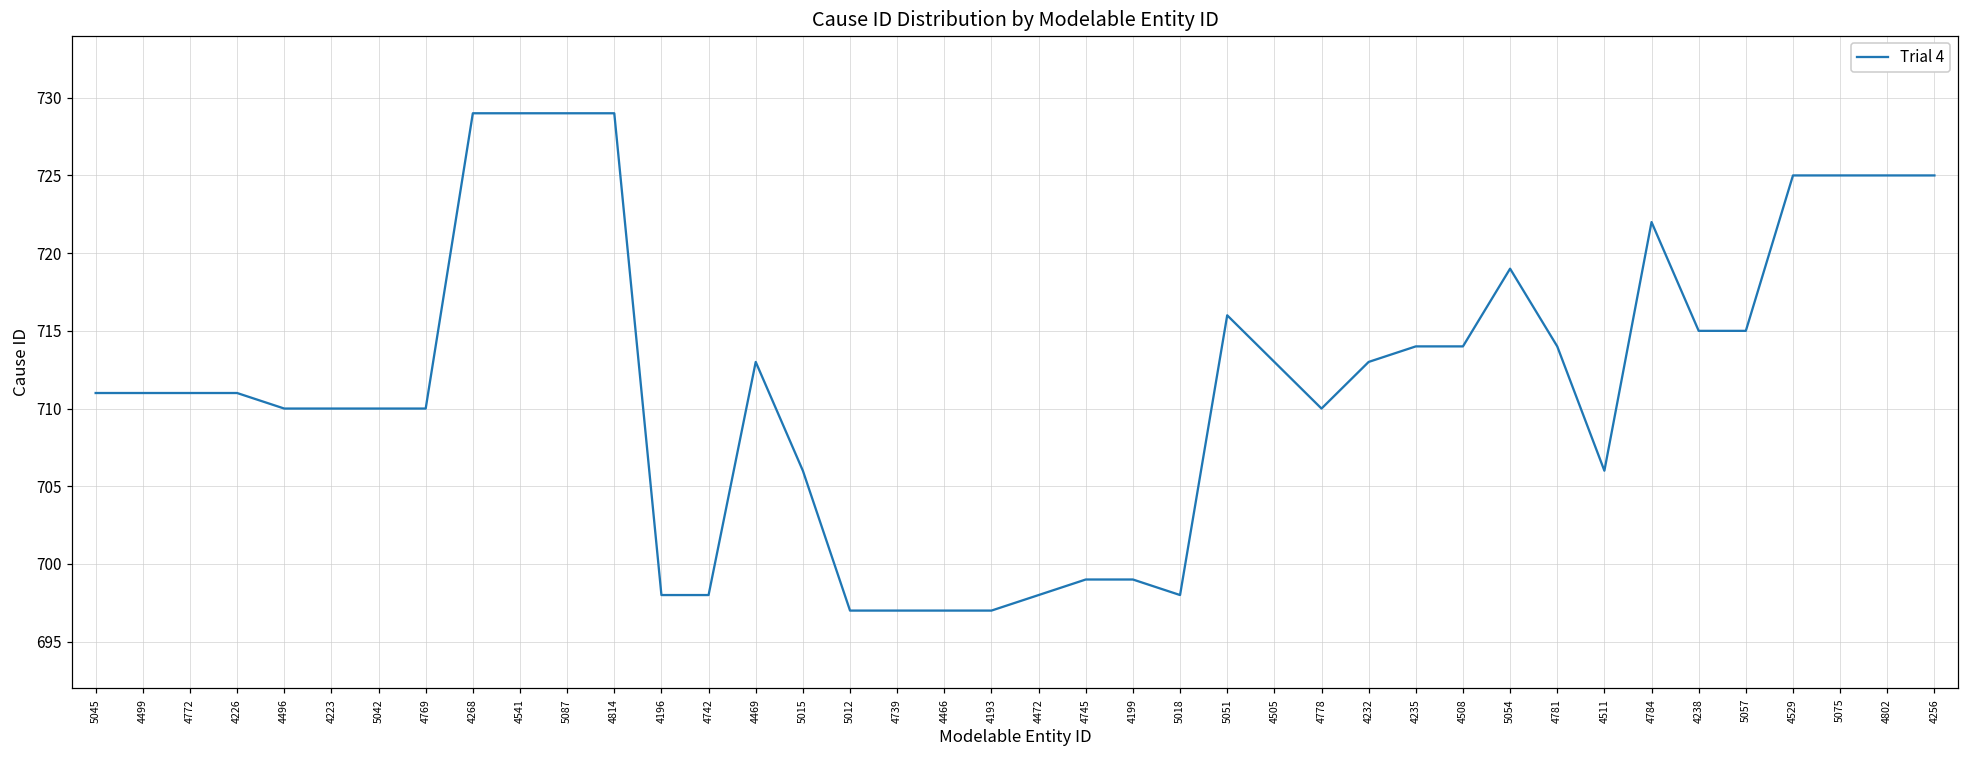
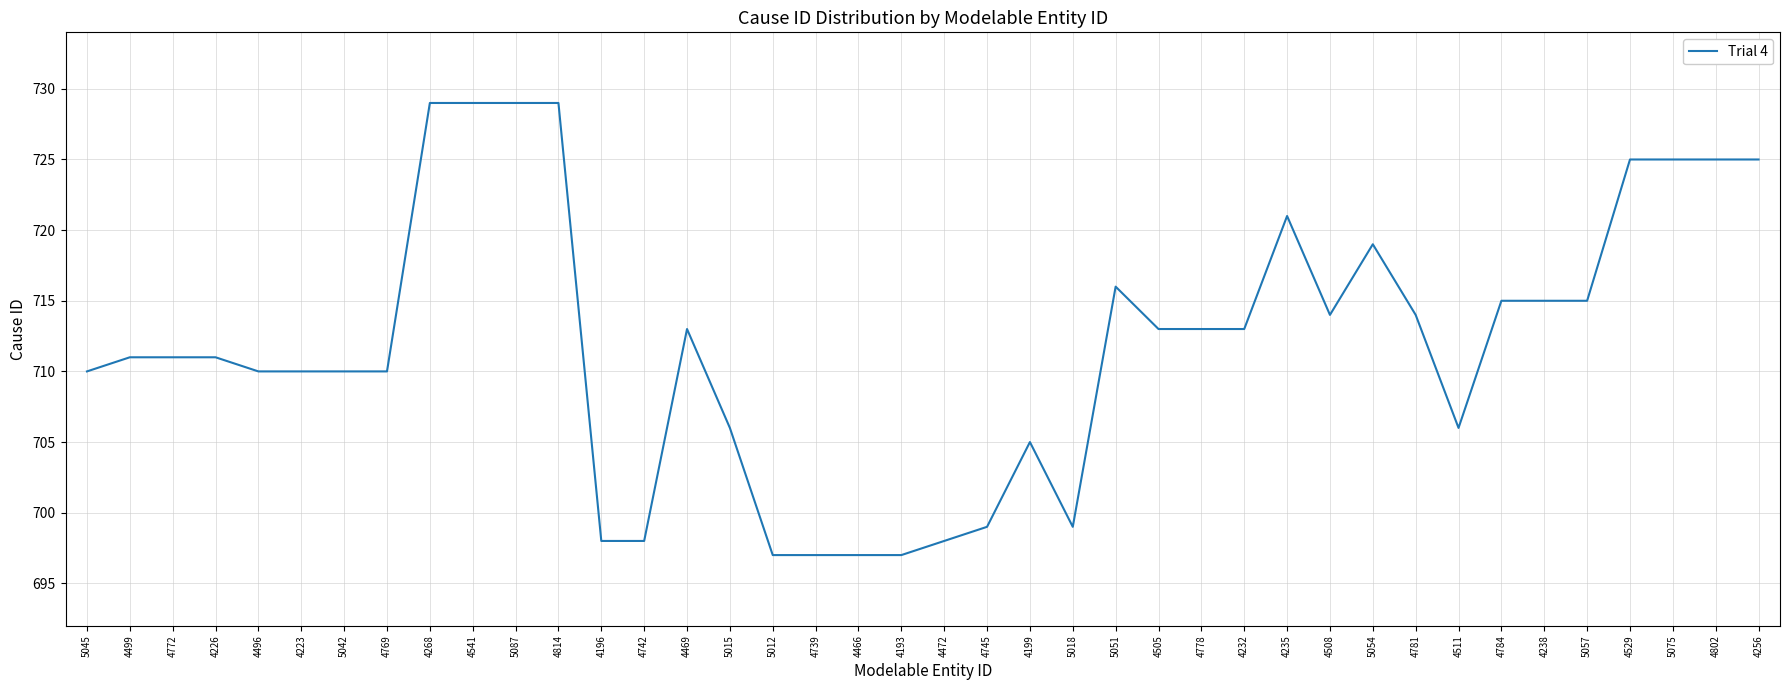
5045: 711 -> 710
4199: 699 -> 705
5018: 698 -> 699
4778: 710 -> 713
4235: 714 -> 721
4784: 722 -> 715
